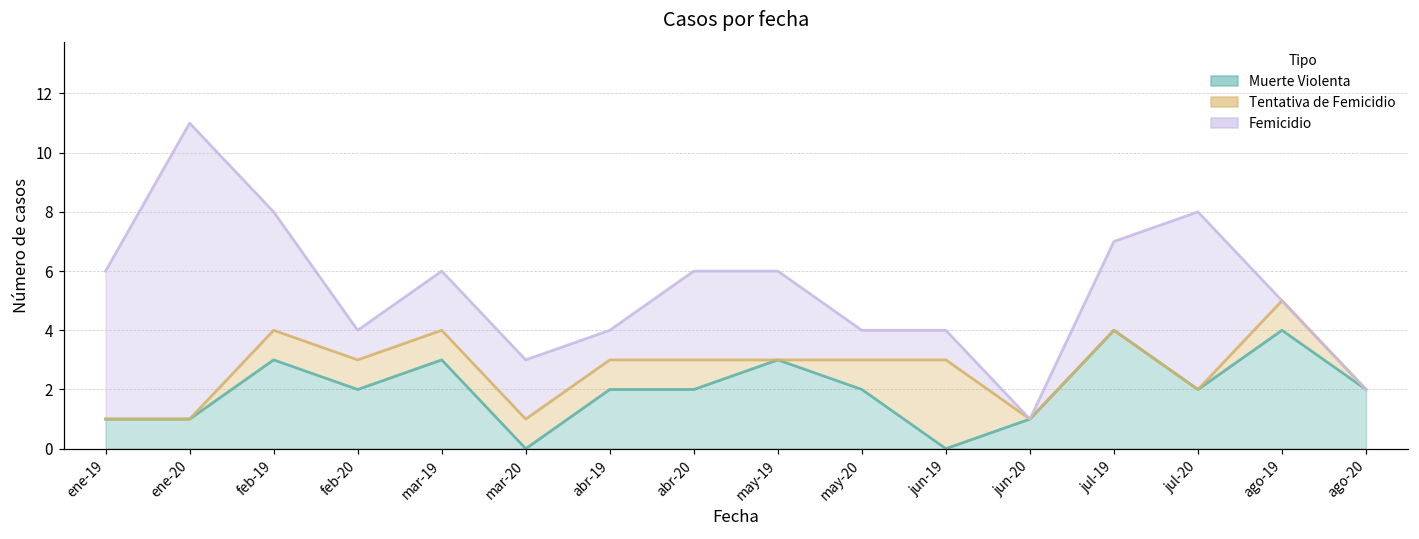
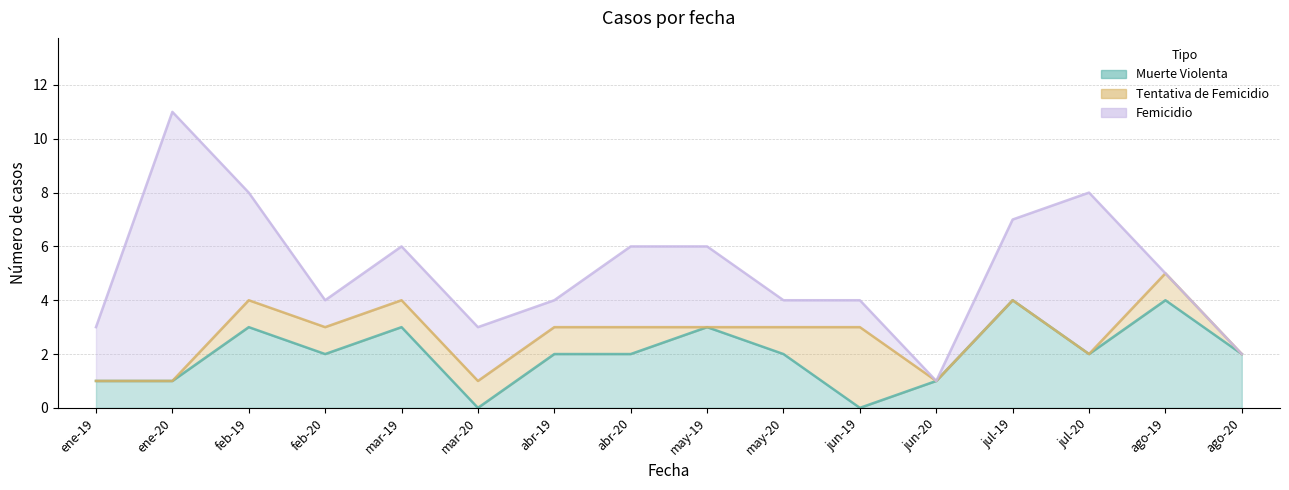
Femicidio, ene-19: 5 -> 2
